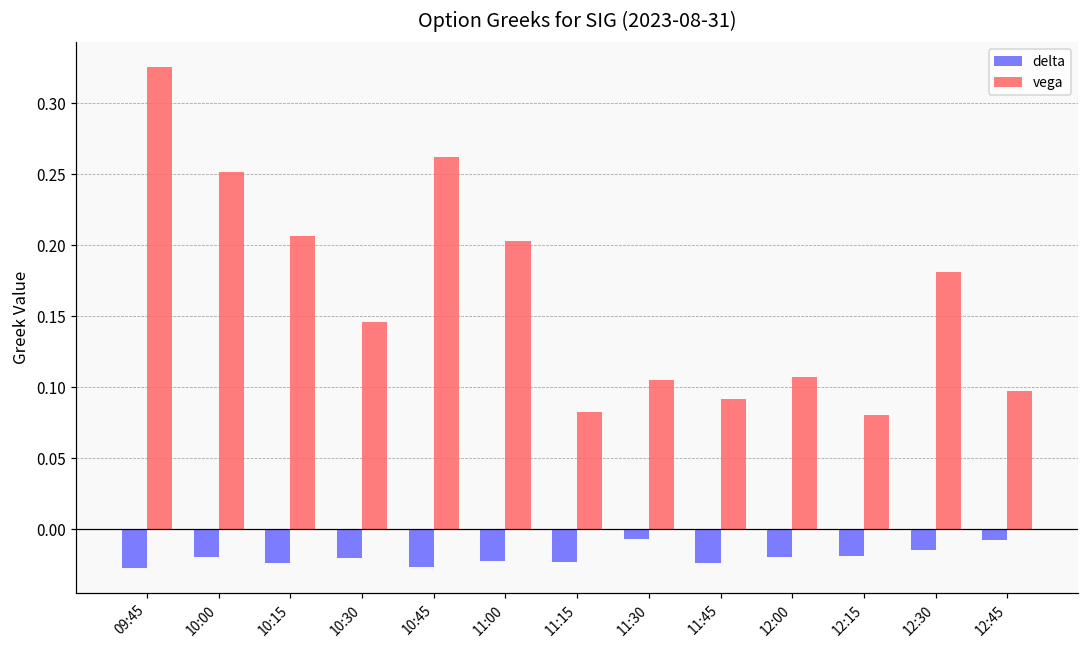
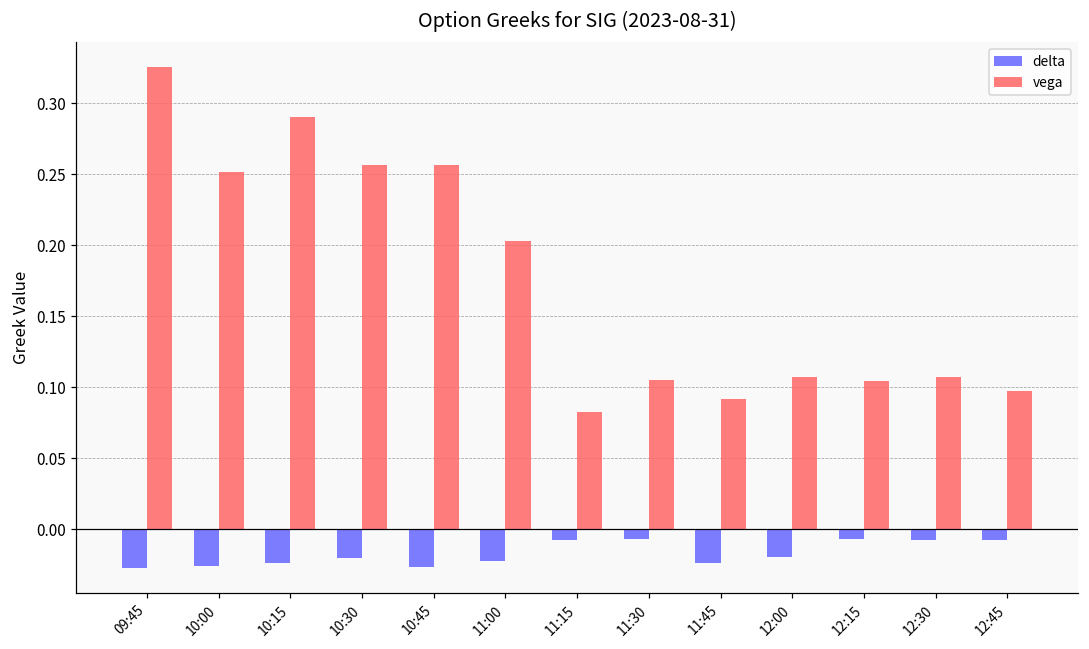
delta, 10:00: -0.020 -> -0.026
vega, 10:15: 0.207 -> 0.290
vega, 10:30: 0.146 -> 0.256
vega, 10:45: 0.262 -> 0.256
delta, 11:15: -0.023 -> -0.008
delta, 12:15: -0.019 -> -0.007
vega, 12:15: 0.081 -> 0.105
delta, 12:30: -0.014 -> -0.007
vega, 12:30: 0.181 -> 0.107
